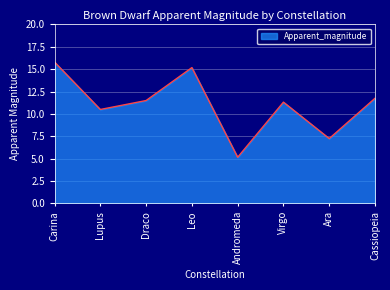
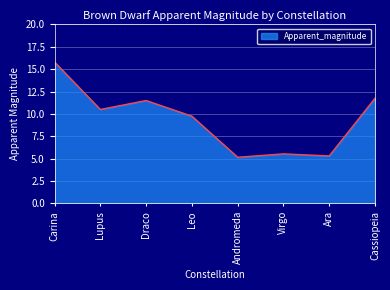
Leo: 15 -> 10
Virgo: 11 -> 6
Ara: 7 -> 5
